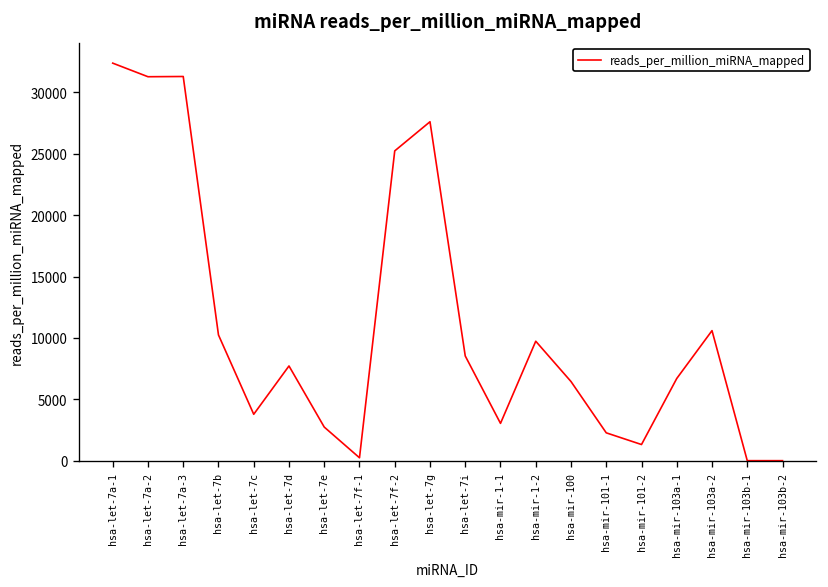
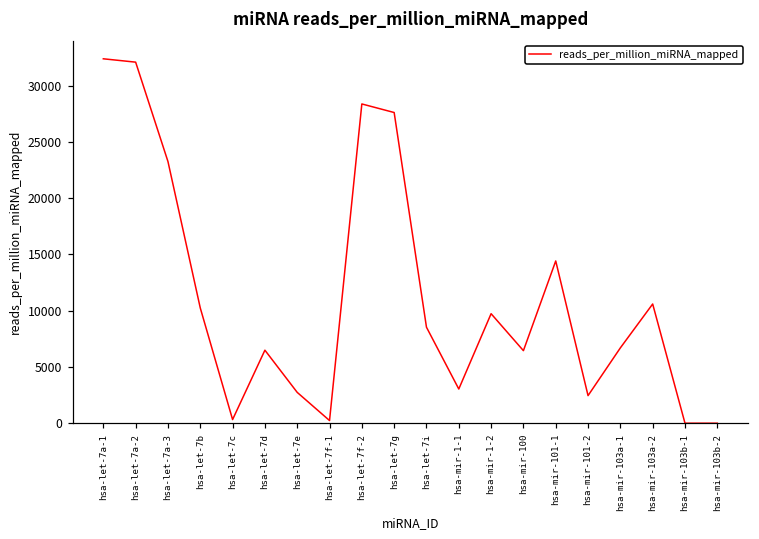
hsa-let-7a-2: 31300 -> 32100
hsa-let-7a-3: 31300 -> 23300
hsa-let-7c: 3800 -> 300
hsa-let-7d: 7700 -> 6500
hsa-let-7f-2: 25200 -> 28400
hsa-mir-101-1: 2300 -> 14400
hsa-mir-101-2: 1300 -> 2500
